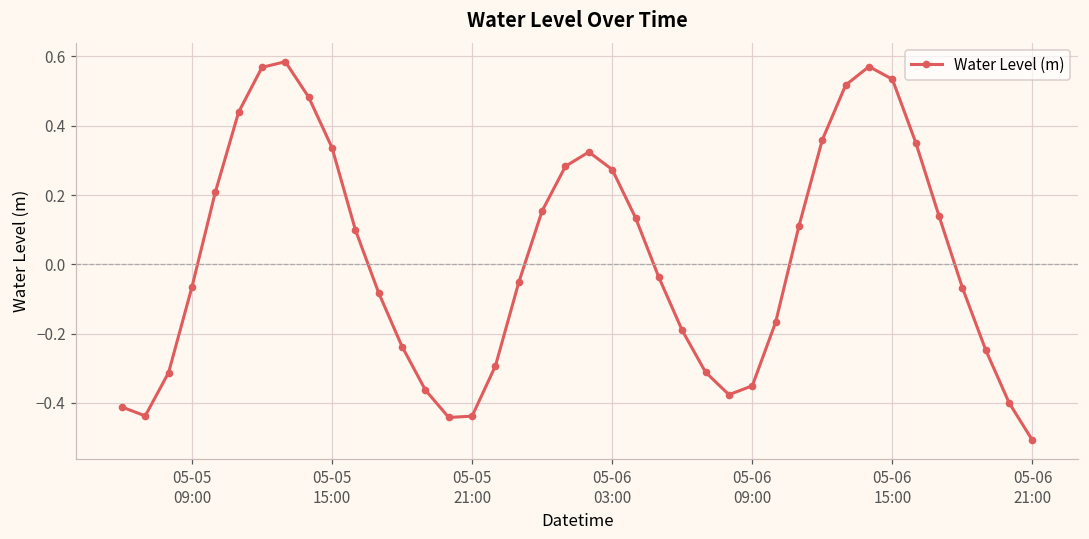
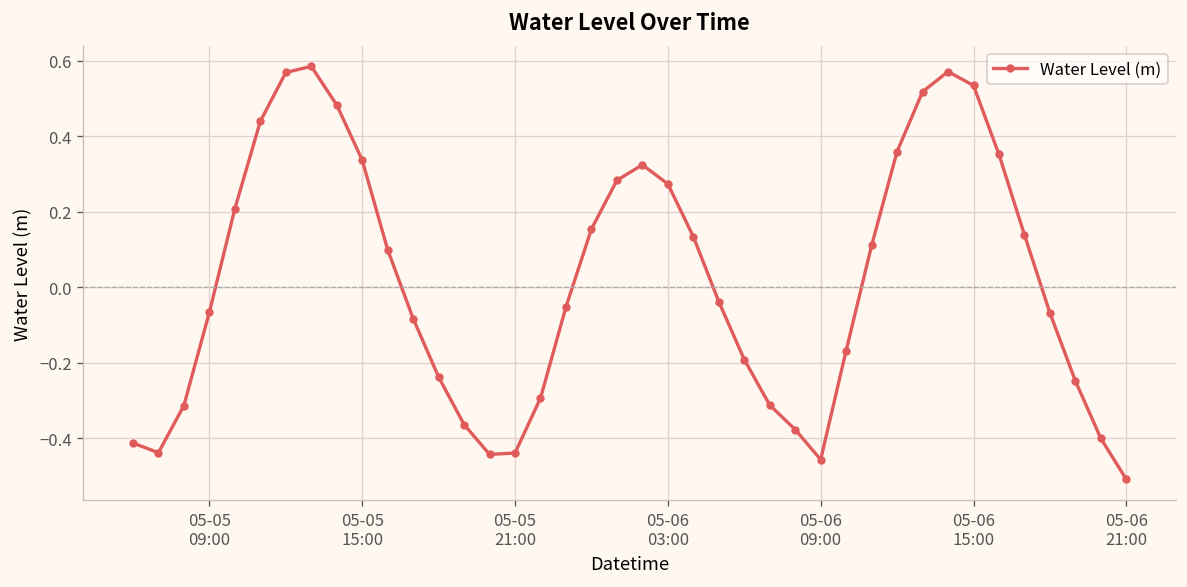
05-06 09:00: -0.35 -> -0.46
